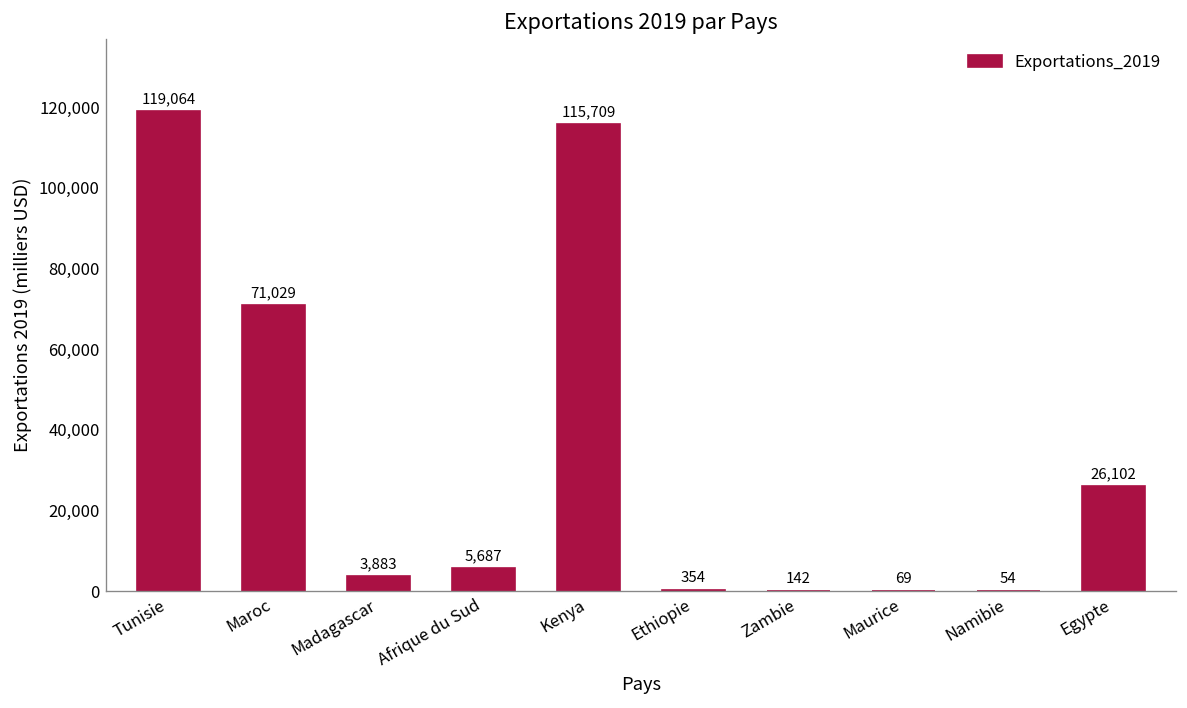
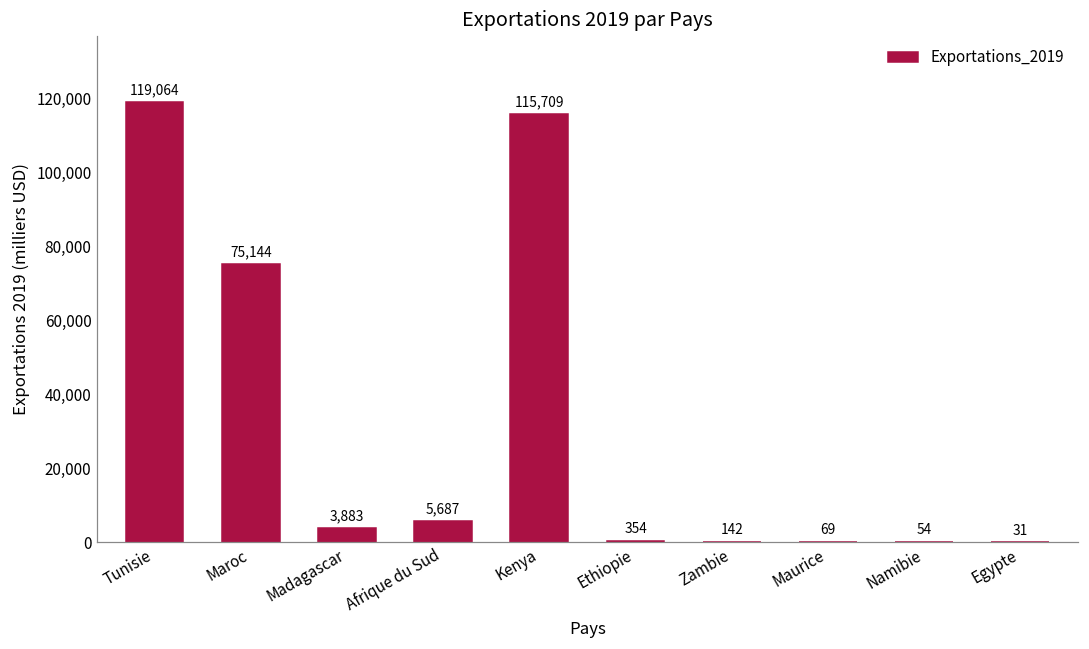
Maroc: 71,029 -> 75,144
Egypte: 26,102 -> 31
